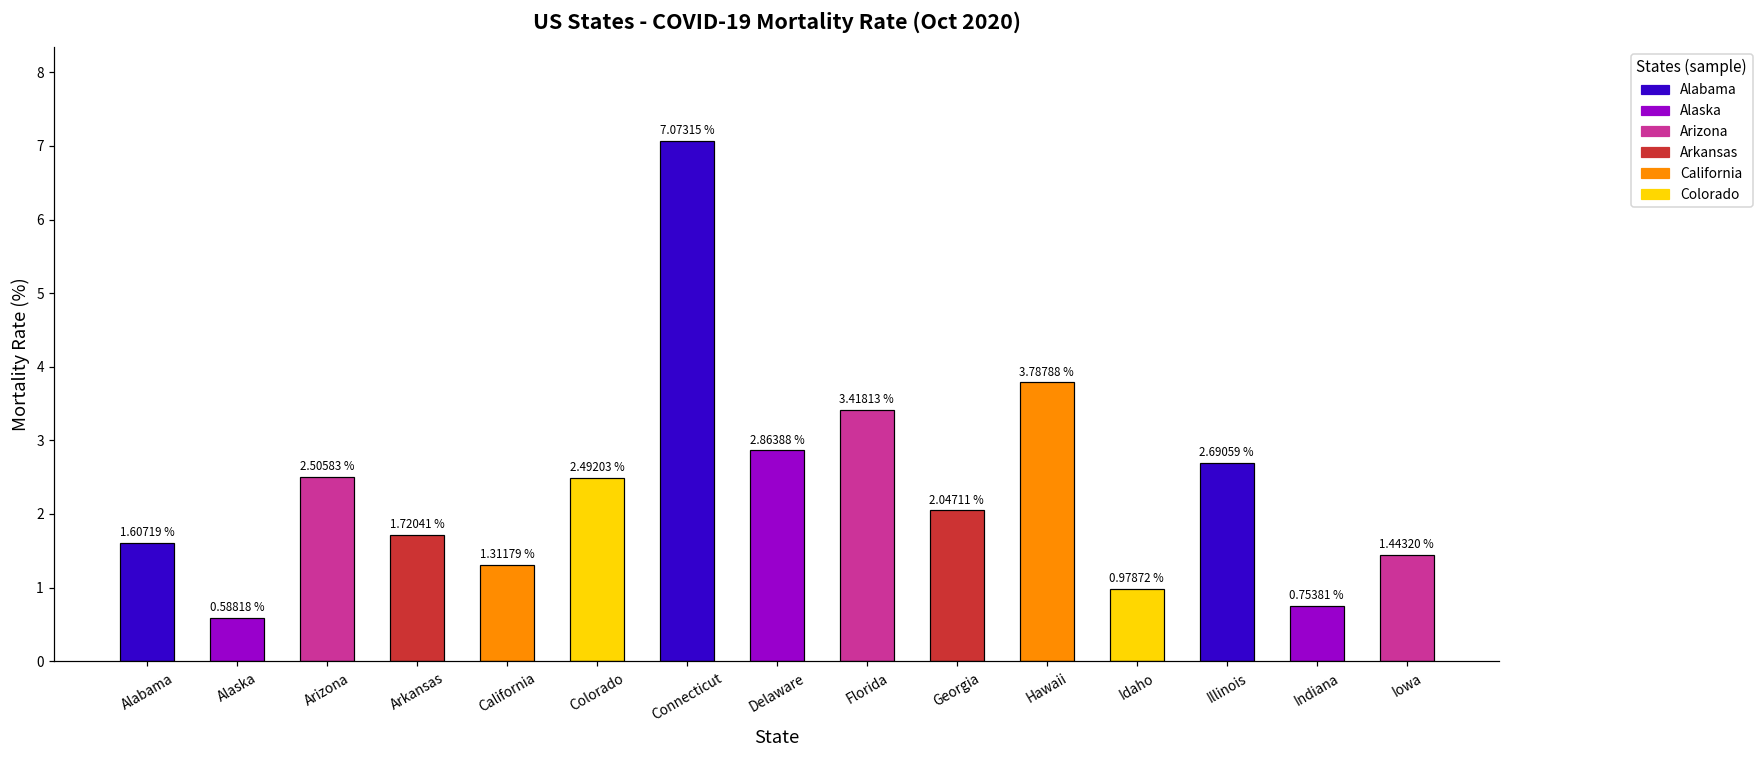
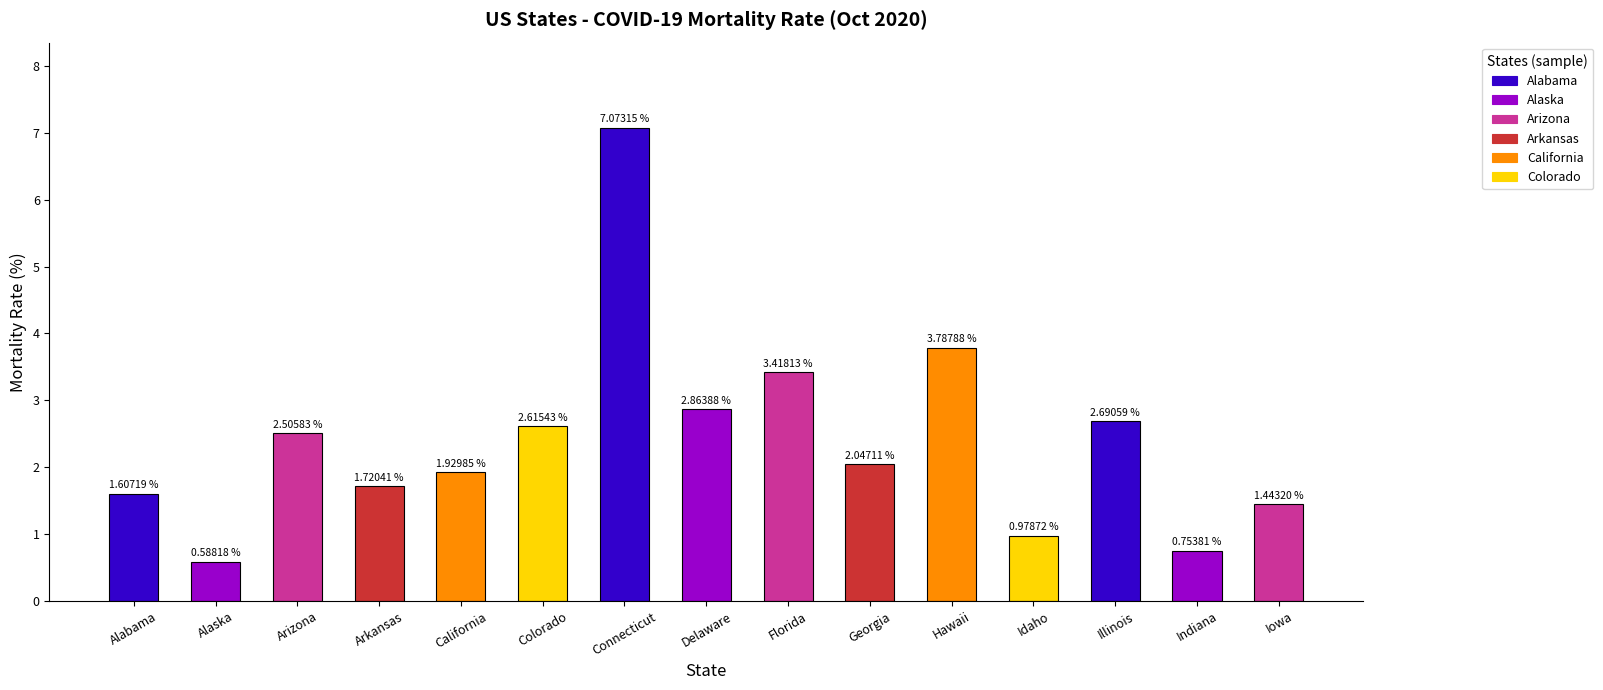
California: 1.31179 % -> 1.92985 %
Colorado: 2.49203 % -> 2.61543 %
